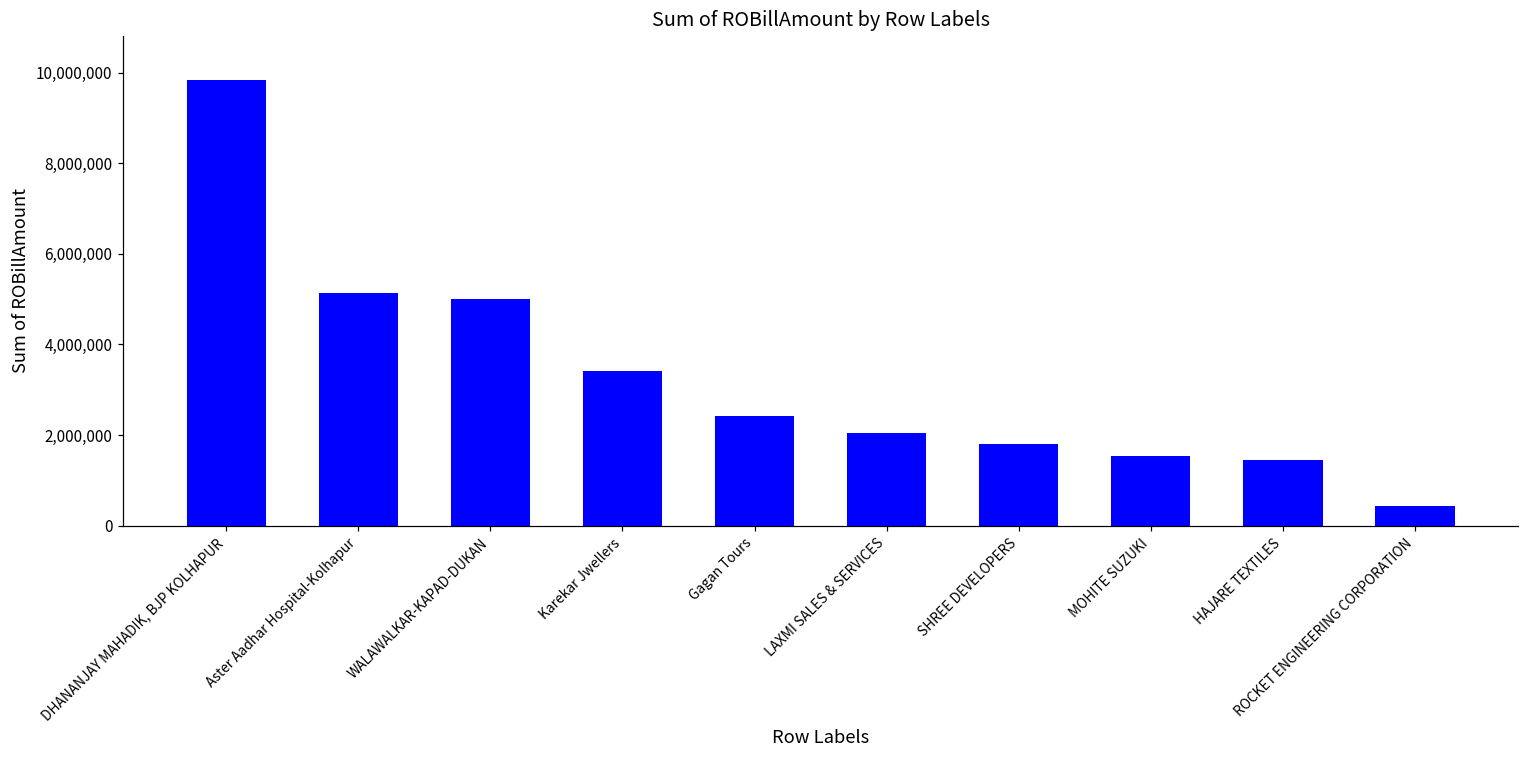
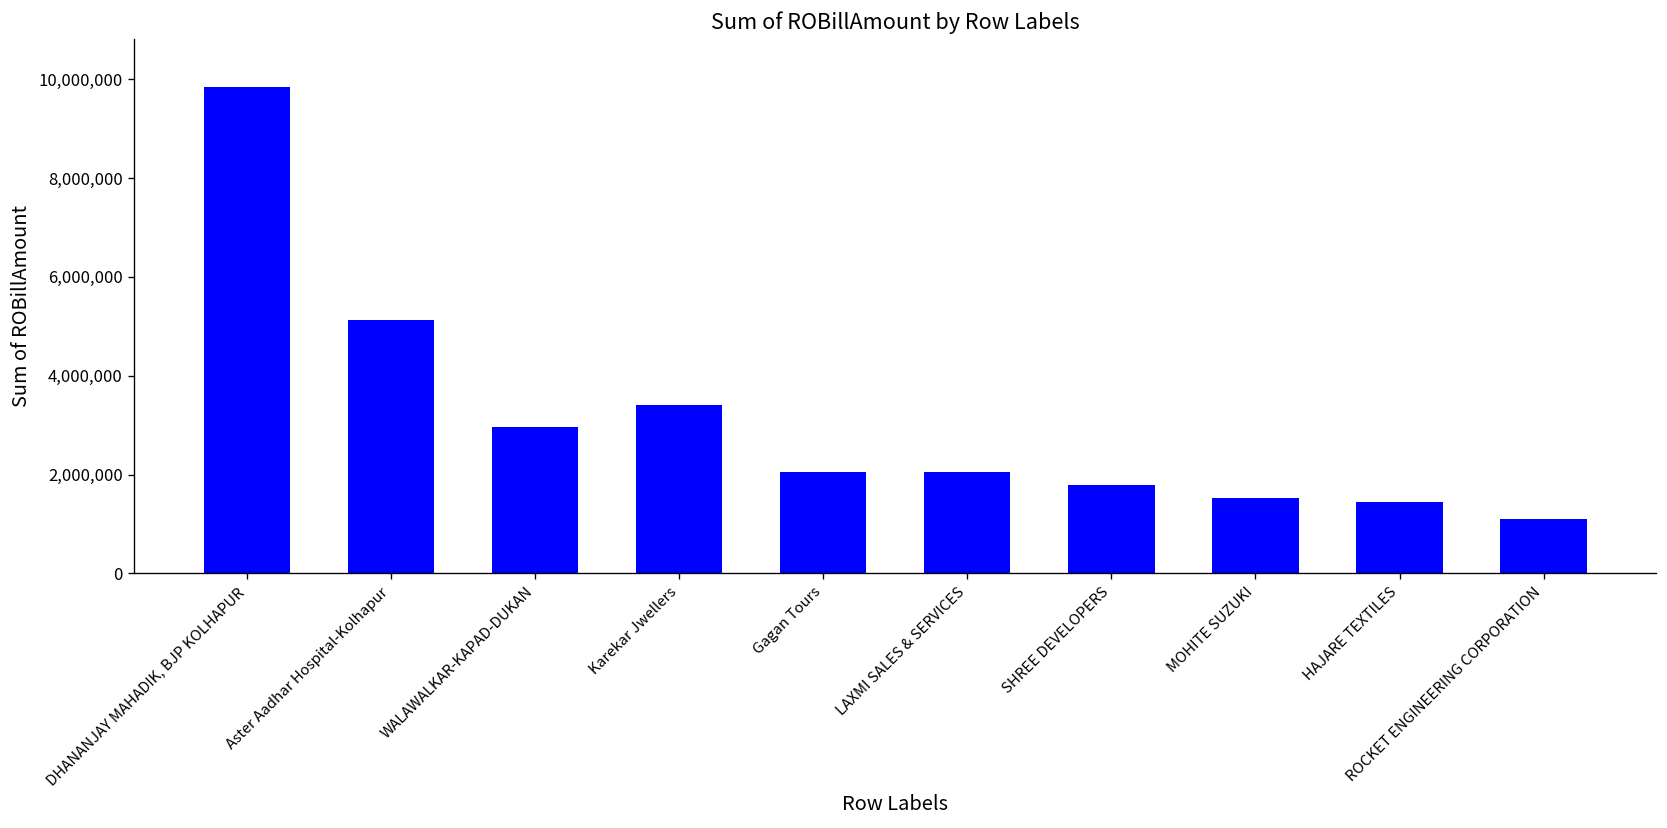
WALAWALKAR-KAPAD-DUKAN: 5,000,000 -> 3,000,000
Gagan Tours: 2,400,000 -> 2,100,000
ROCKET ENGINEERING CORPORATION: 400,000 -> 1,100,000
